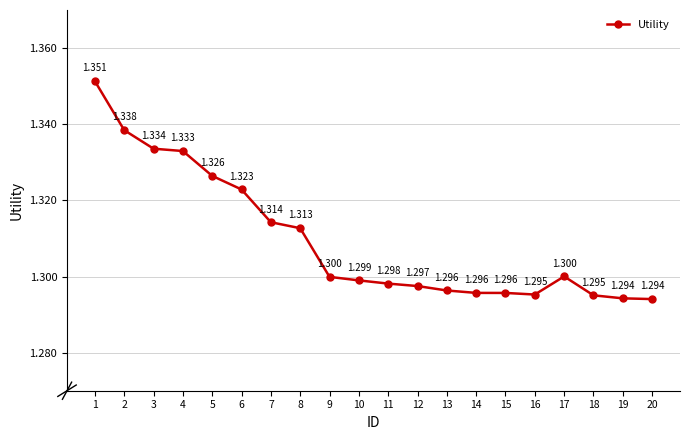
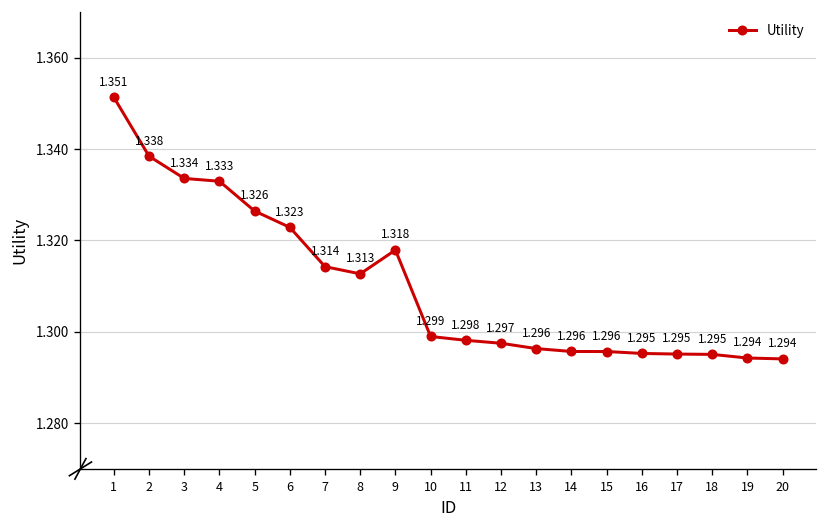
9: 1.300 -> 1.318
17: 1.300 -> 1.295
